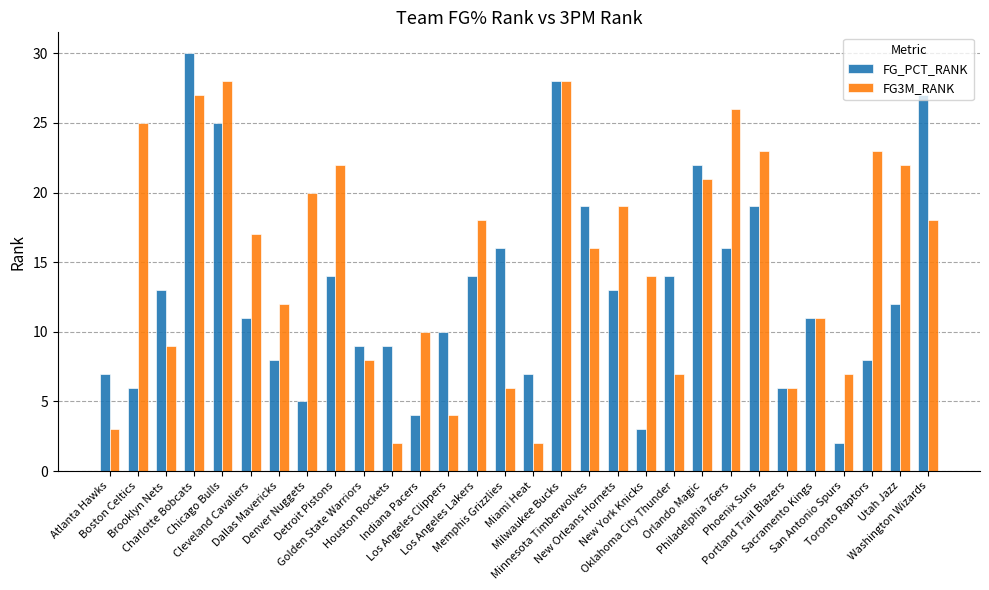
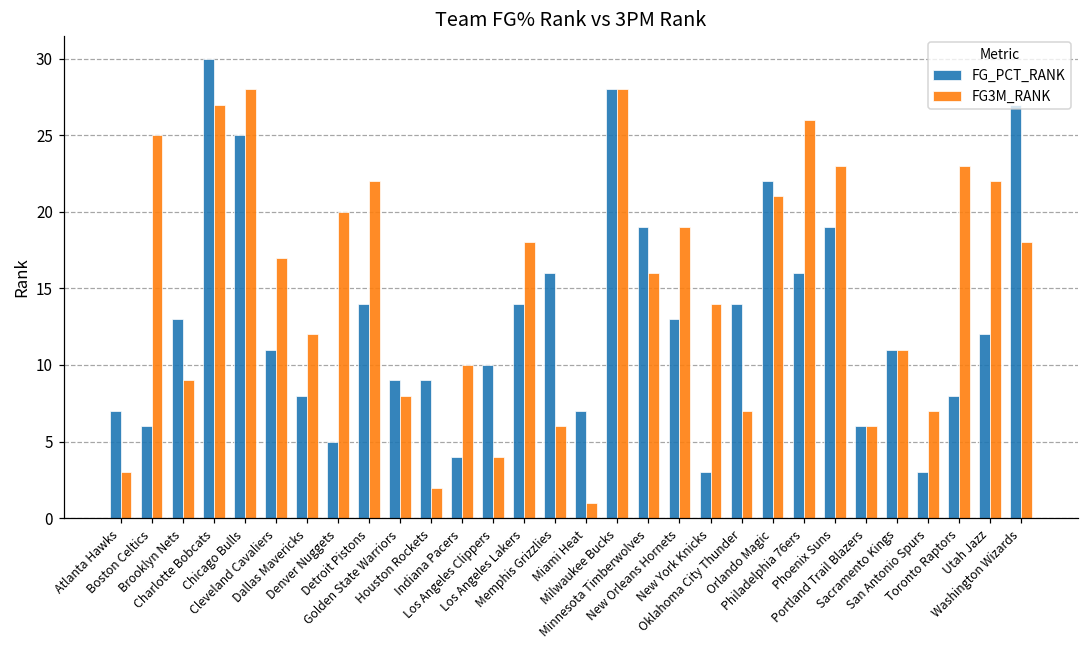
FG3M_RANK, Miami Heat: 2 -> 1
FG_PCT_RANK, San Antonio Spurs: 2 -> 3
